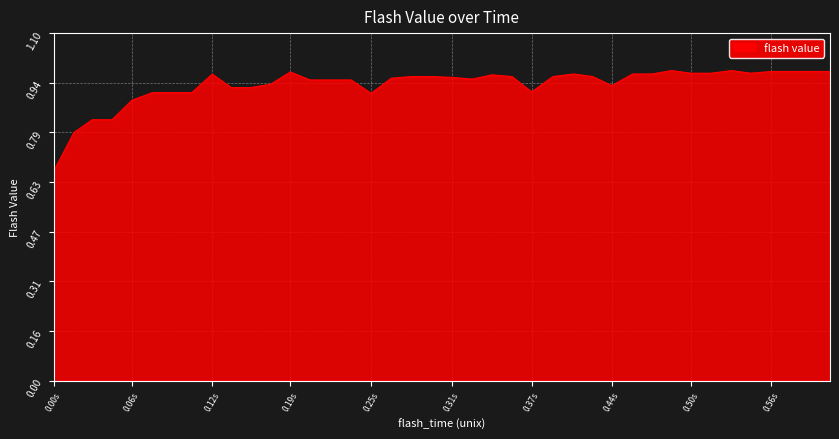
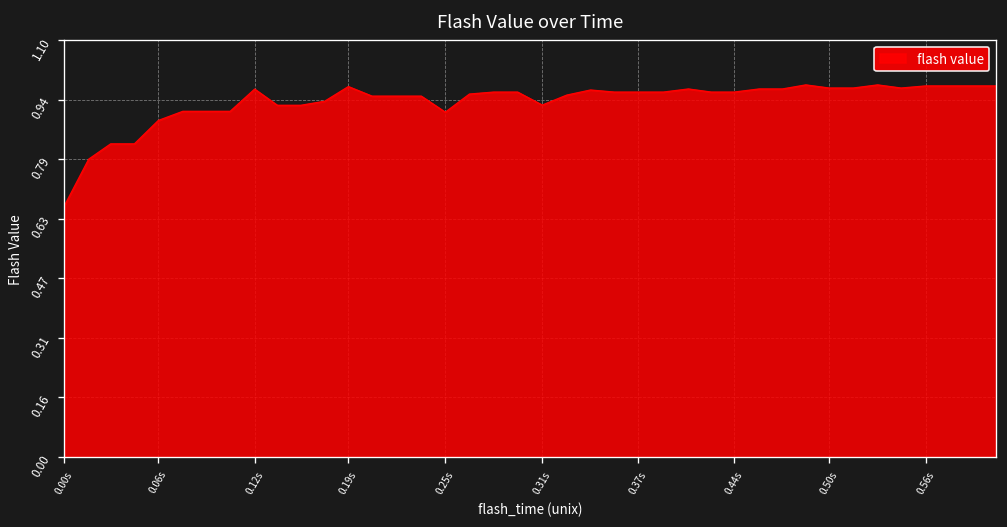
0.31s: 0.96 -> 0.93
0.37s: 0.91 -> 0.96
0.44s: 0.93 -> 0.96
